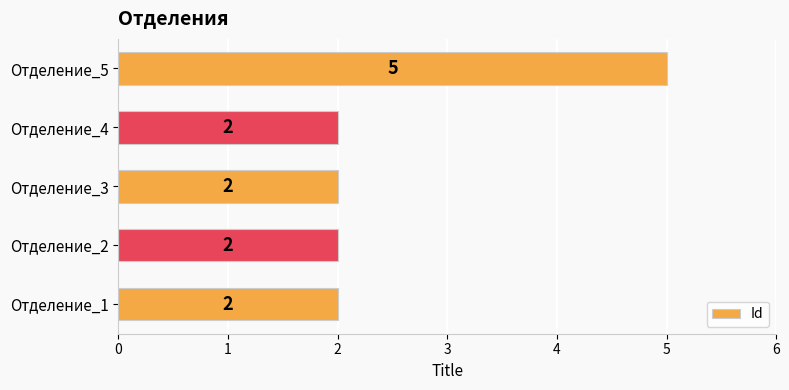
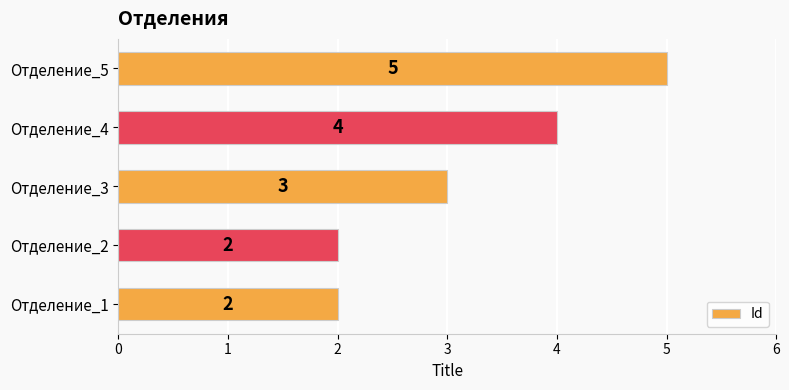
Отделение_4: 2 -> 4
Отделение_3: 2 -> 3
